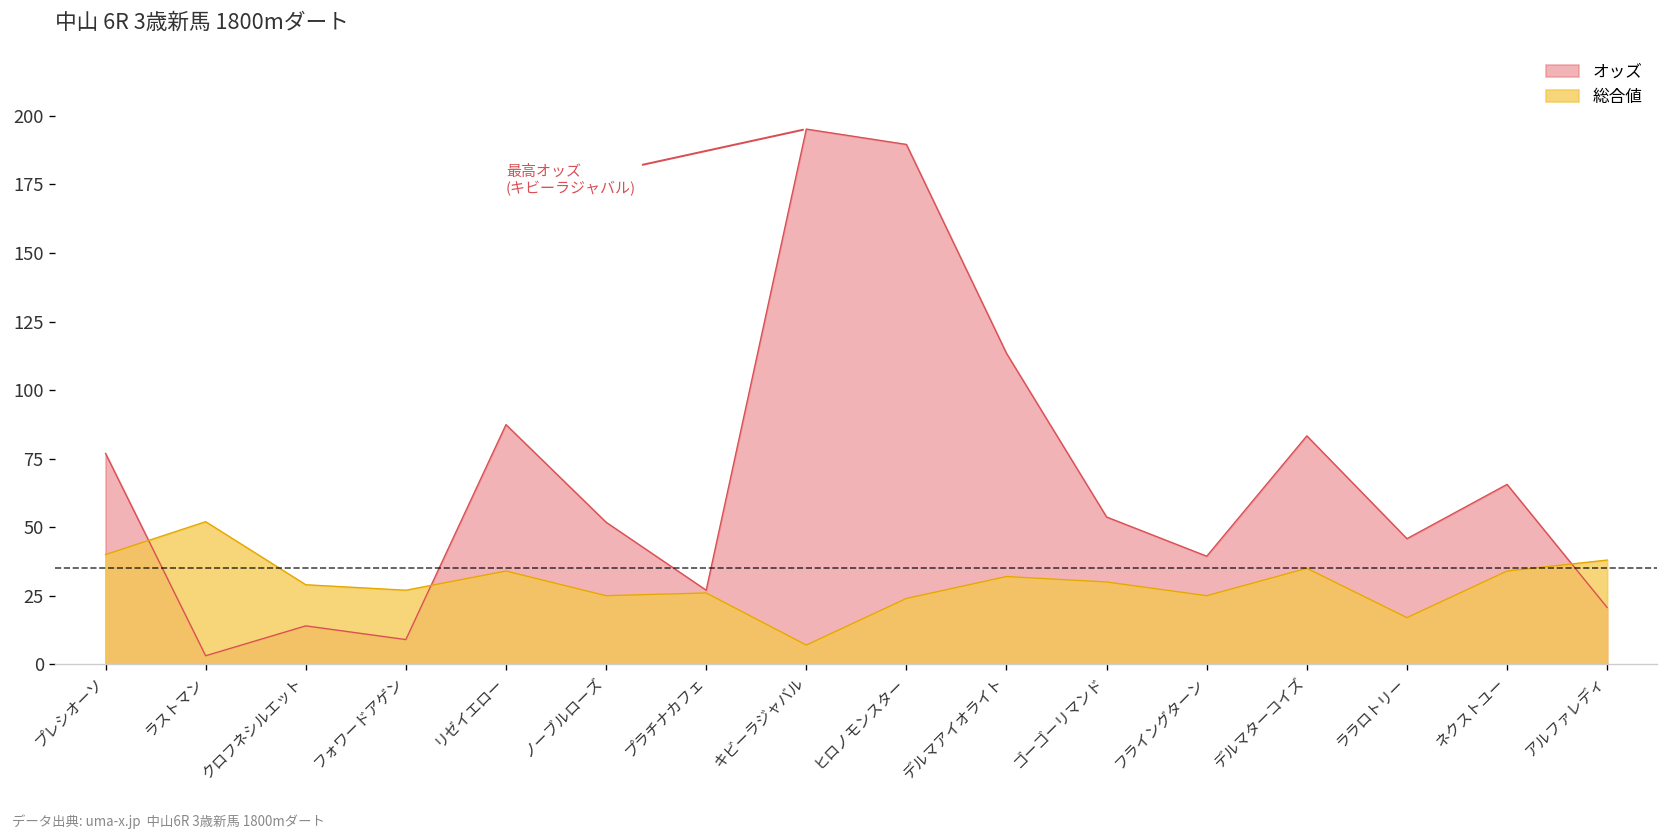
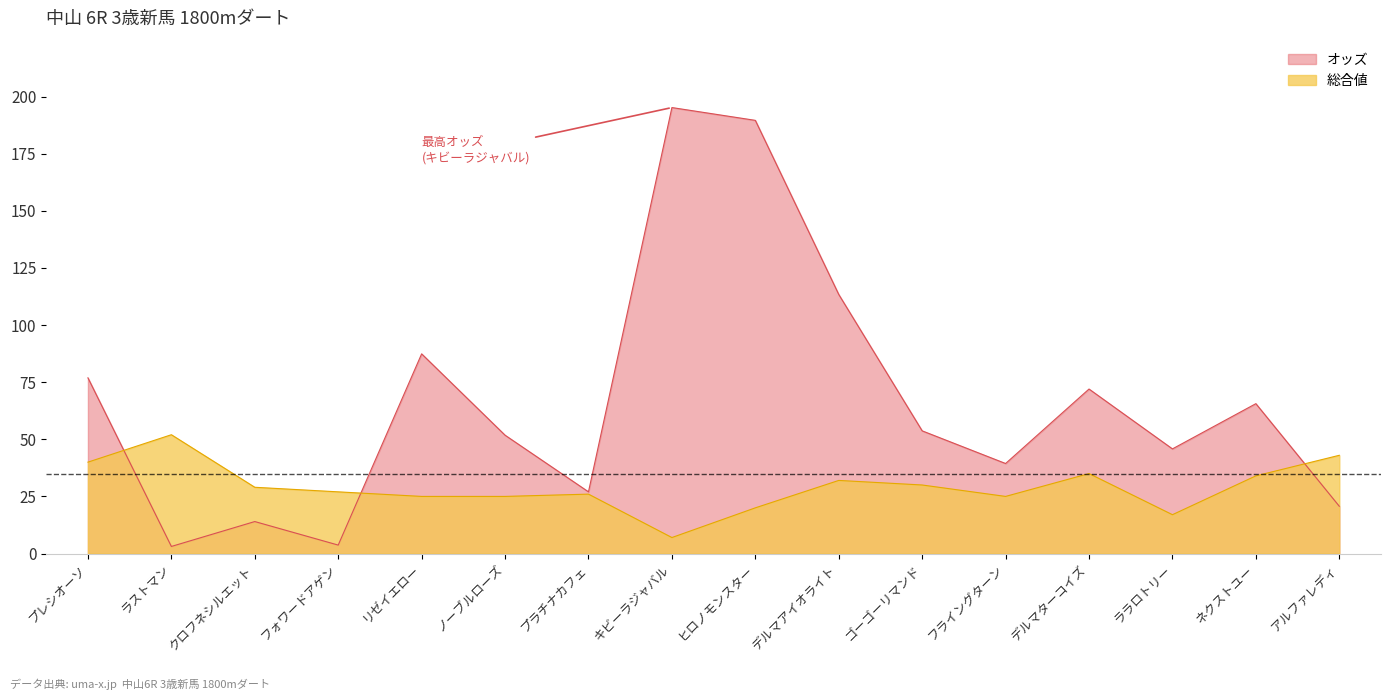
オッズ, フォワードアゲン: 9 -> 4
総合値, リゼイエロー: 34 -> 25
総合値, ヒロノモンスター: 24 -> 20
オッズ, デルマターコイズ: 83 -> 72
総合値, アルファレディ: 38 -> 43
